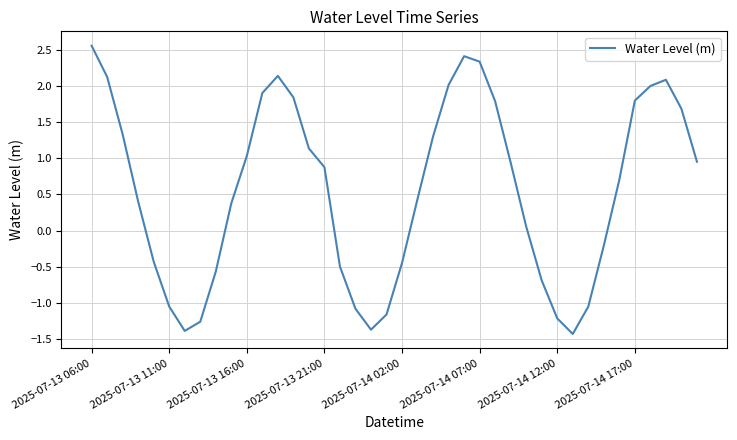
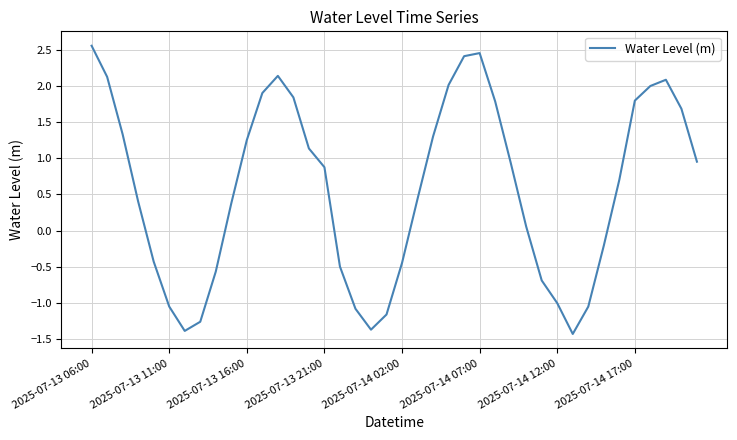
2025-07-13 16:00: 1.0 -> 1.3
2025-07-14 07:00: 2.3 -> 2.5
2025-07-14 12:00: -1.2 -> -1.0
